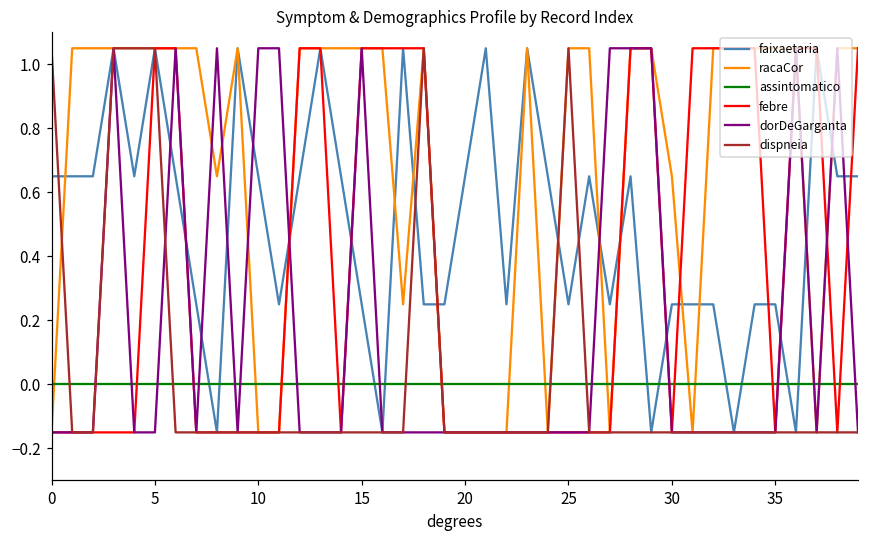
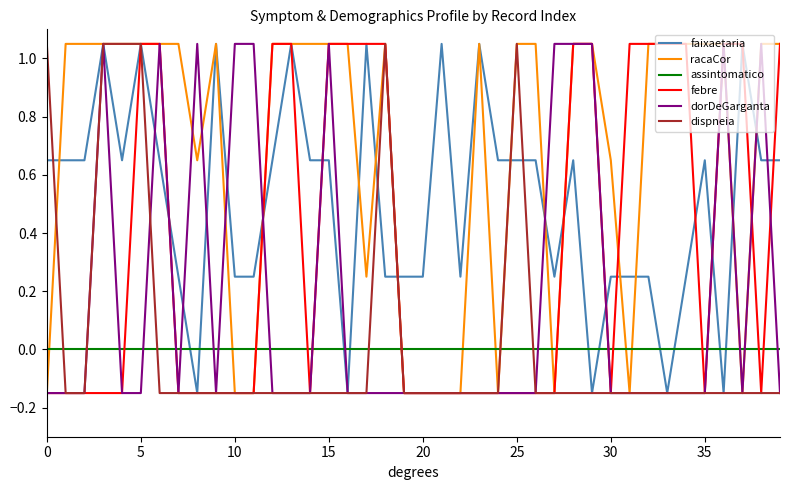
faixaetaria, 10: 0.65 -> 0.25
faixaetaria, 15: 0.25 -> 0.65
faixaetaria, 20: 0.65 -> 0.25
faixaetaria, 25: 0.25 -> 0.65
faixaetaria, 35: 0.25 -> 0.65
